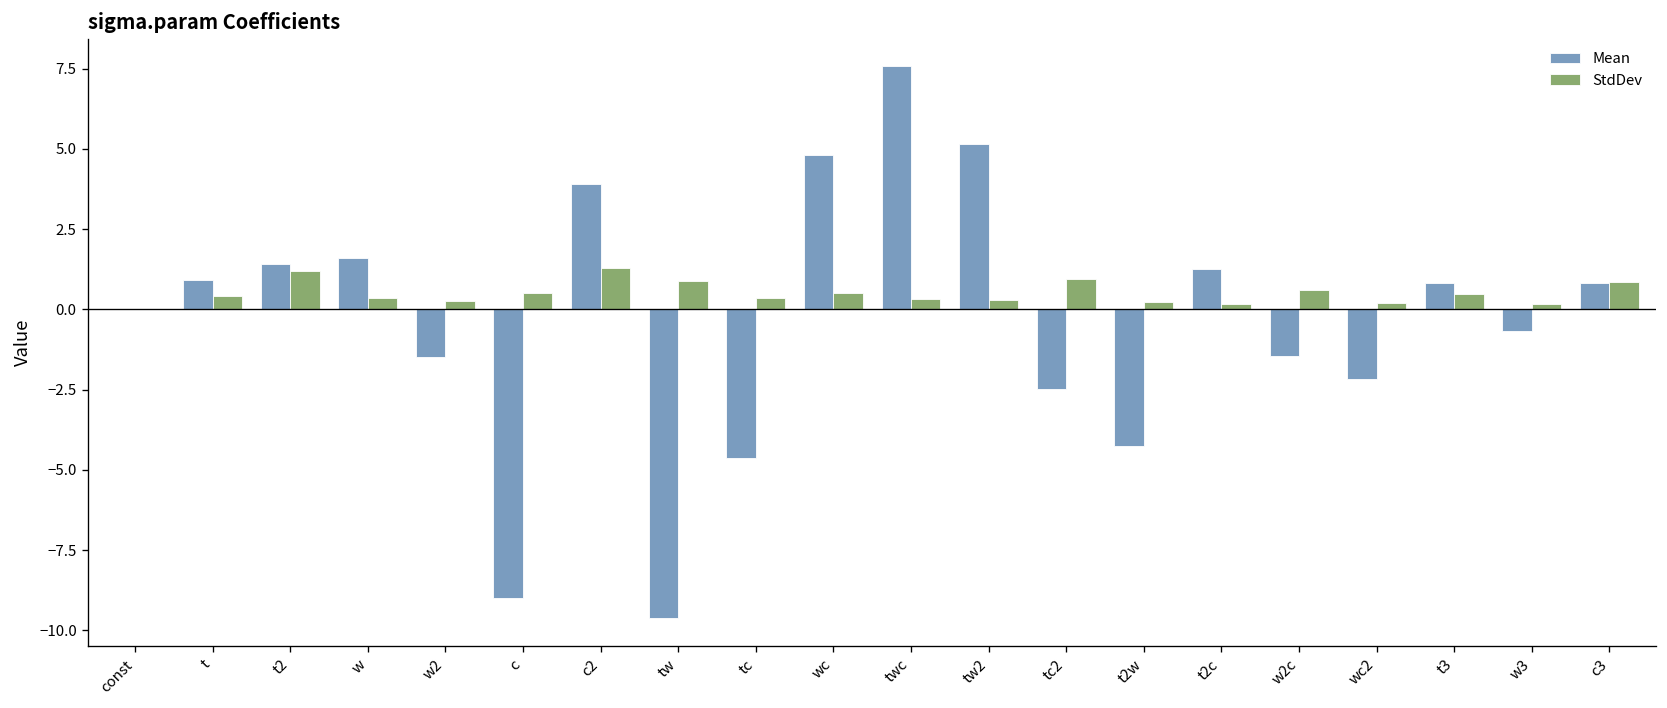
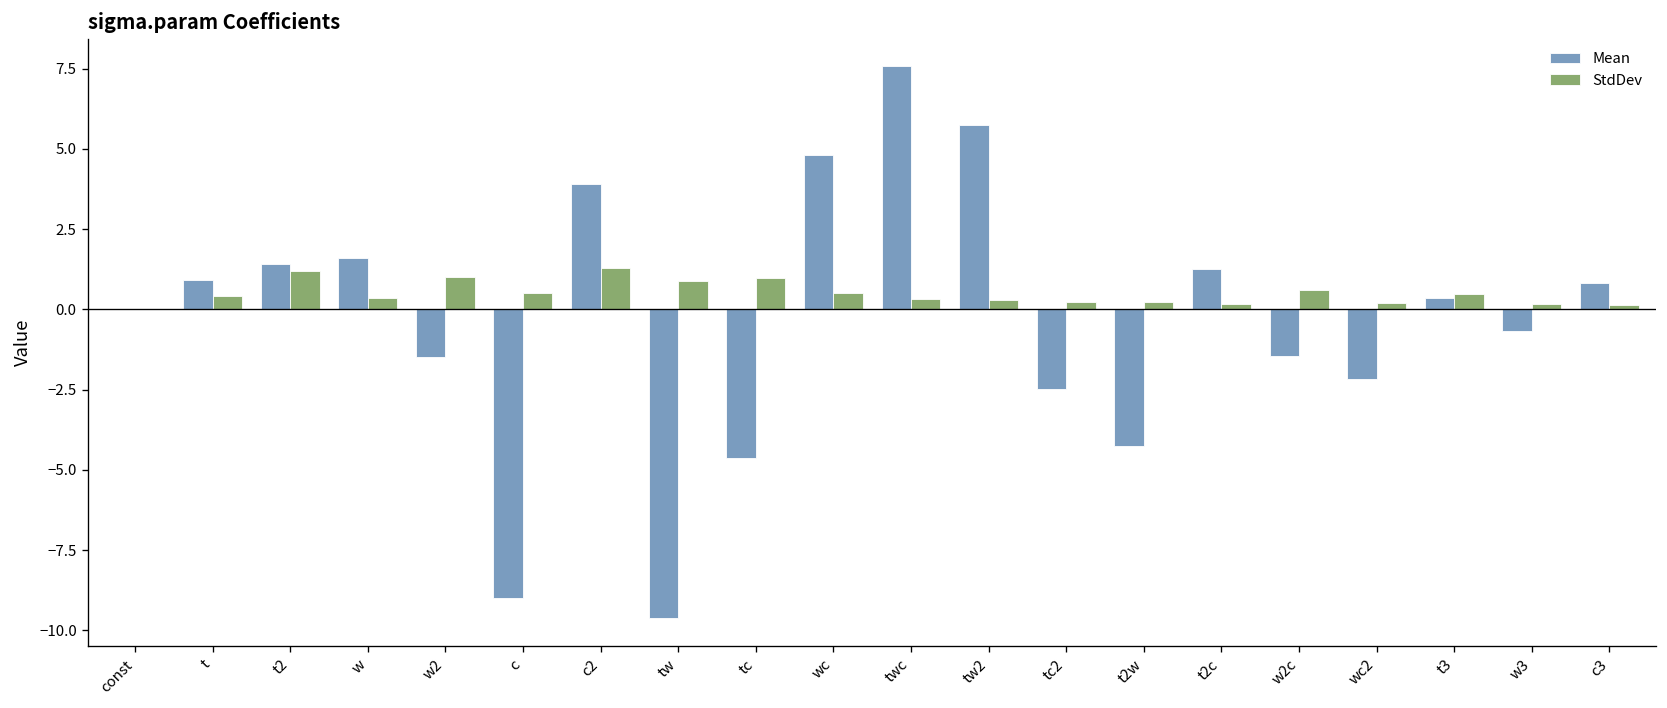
StdDev, w2: 0.3 -> 1.0
StdDev, tc: 0.4 -> 1.0
Mean, tw2: 5.2 -> 5.8
StdDev, tc2: 1.0 -> 0.2
Mean, t3: 0.8 -> 0.3
StdDev, c3: 0.8 -> 0.2
